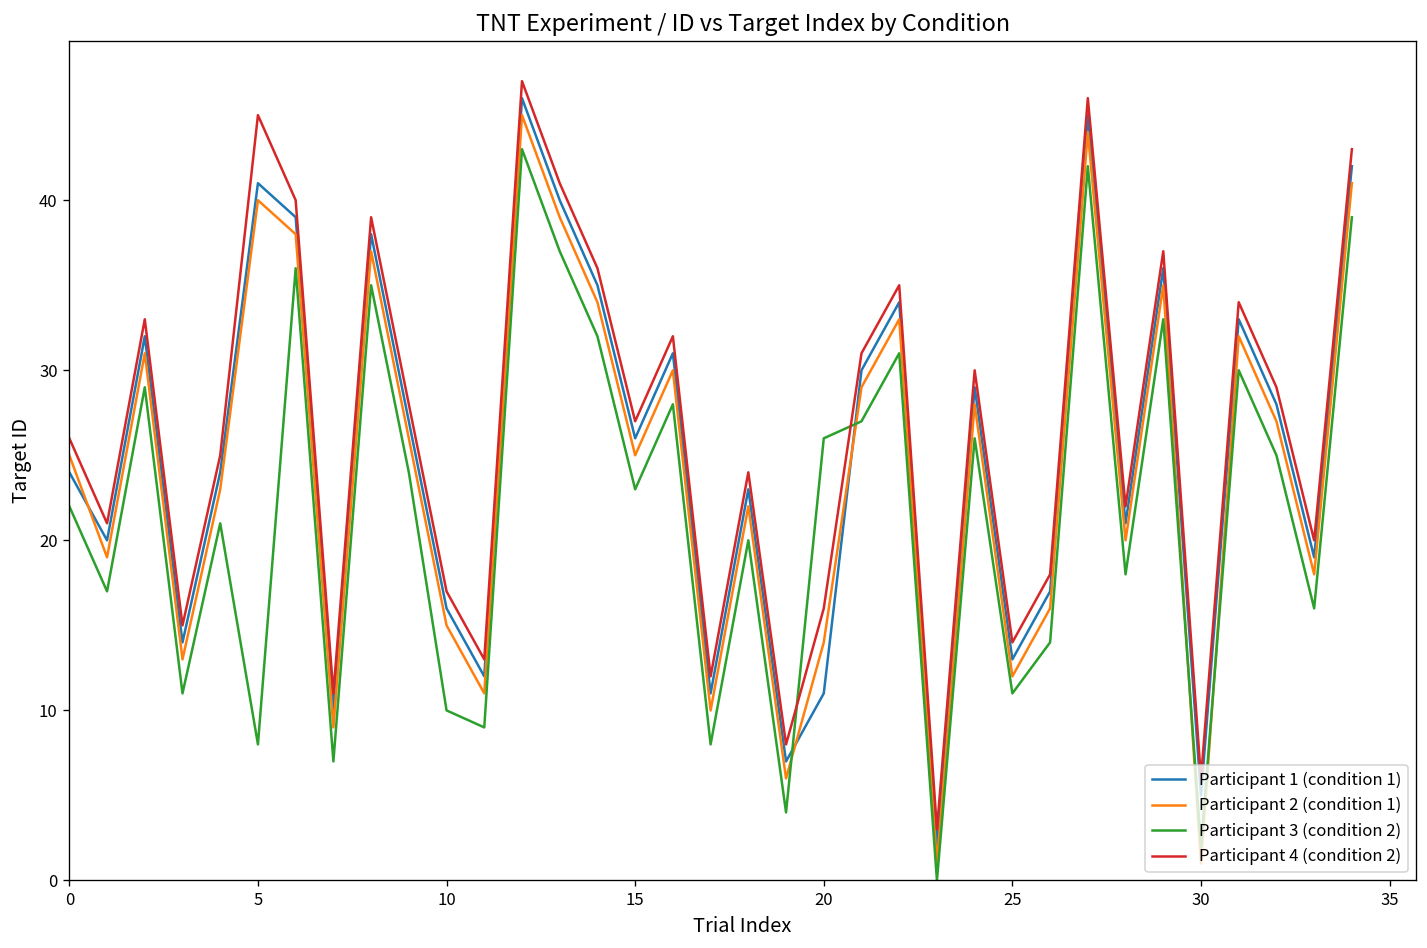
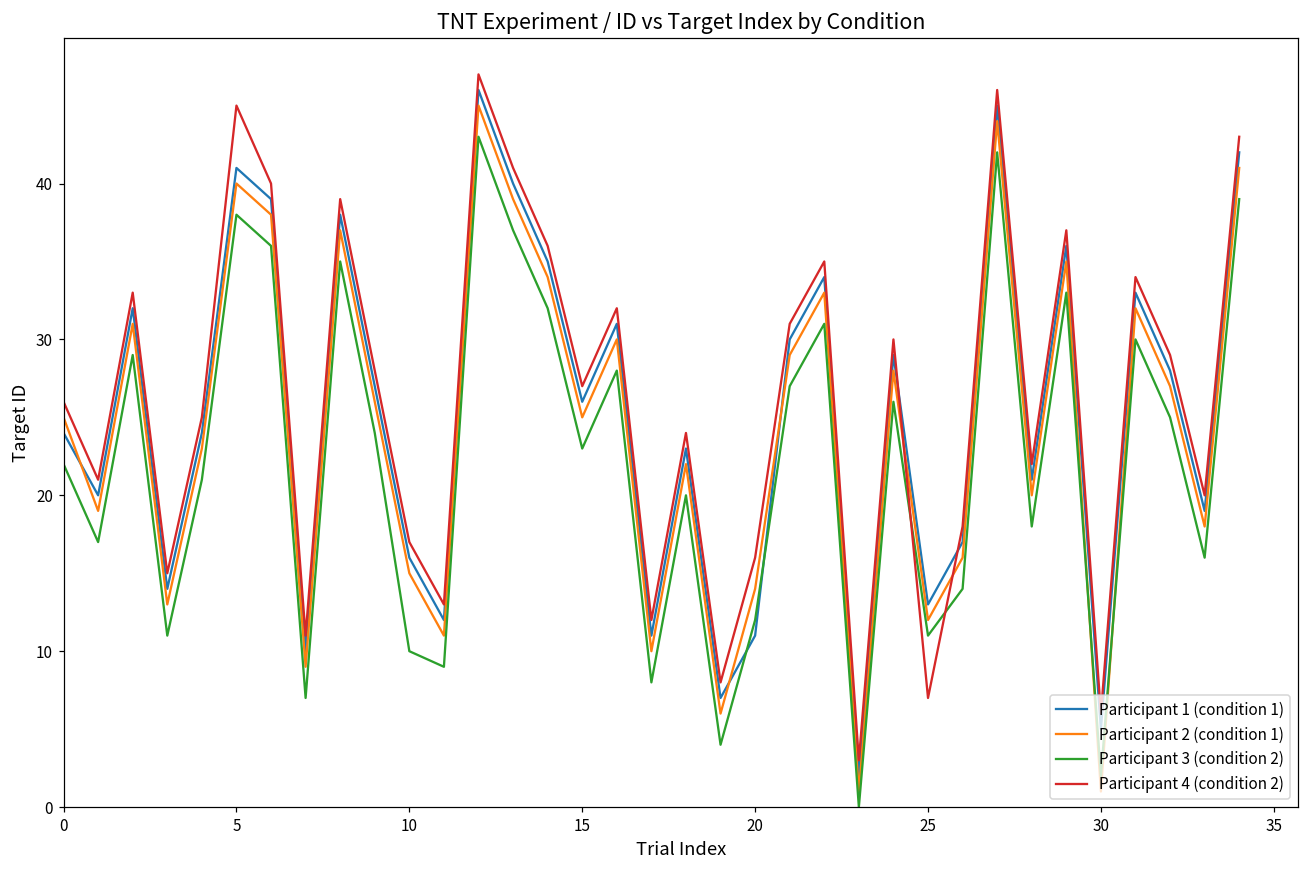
Participant 3 (condition 2), 5: 8 -> 38
Participant 3 (condition 2), 20: 26 -> 12
Participant 4 (condition 2), 25: 14 -> 7
